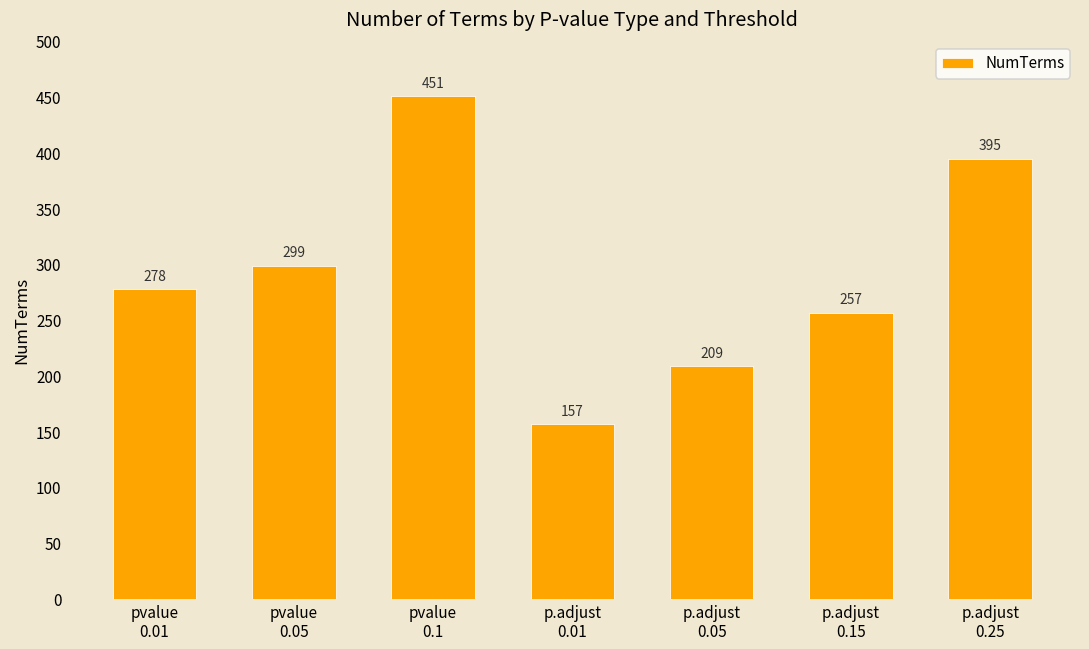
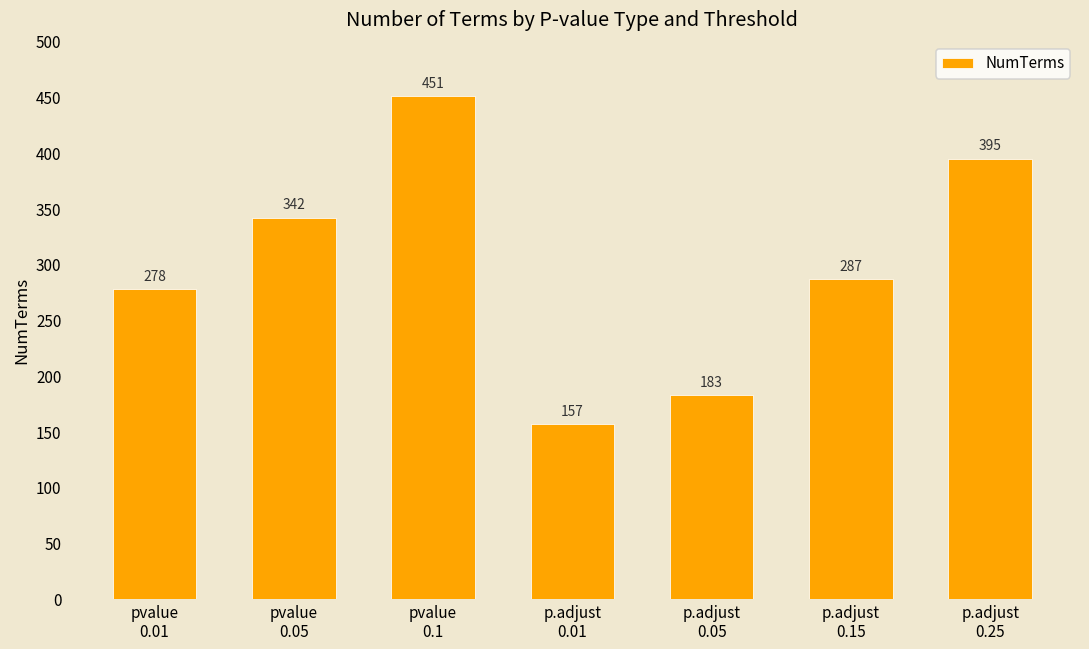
pvalue 0.05: 299 -> 342
p.adjust 0.05: 209 -> 183
p.adjust 0.15: 257 -> 287
